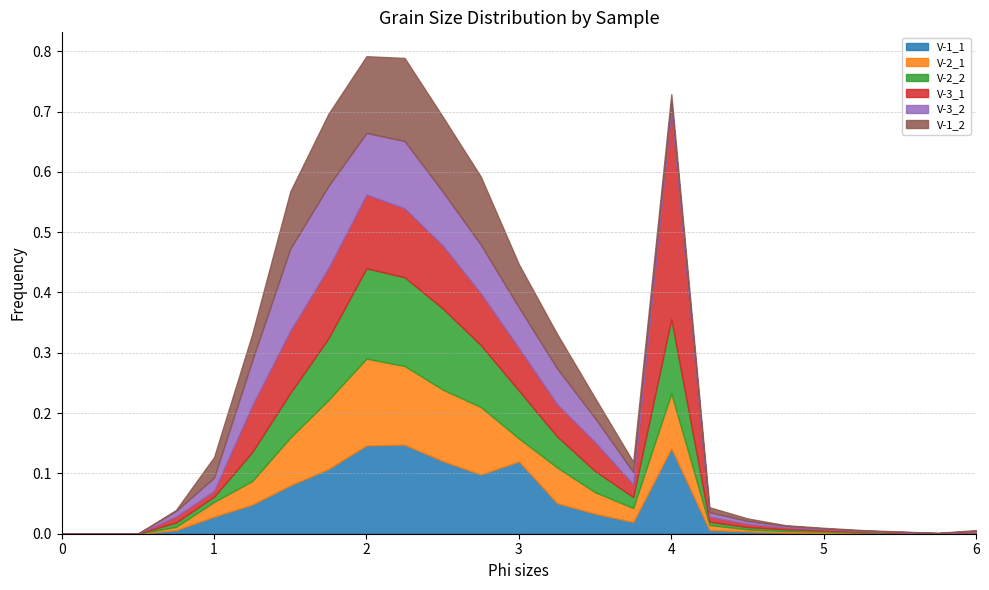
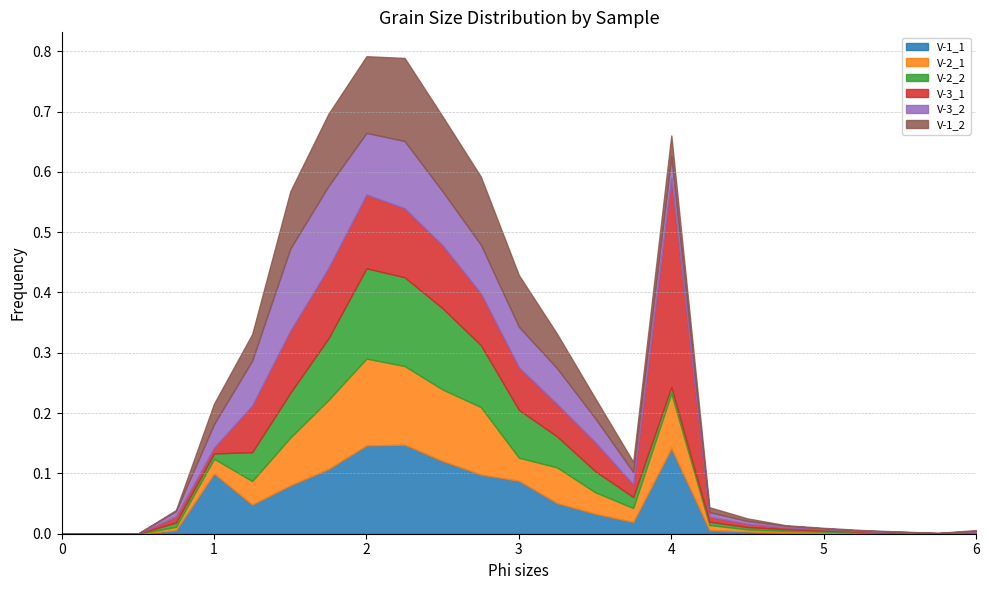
V-1_1, 1: 0.03 -> 0.10
V-3_2, 1: 0.02 -> 0.04
V-1_1, 3: 0.12 -> 0.09
V-1_2, 3: 0.07 -> 0.09
V-2_2, 4: 0.12 -> 0.01
V-3_2, 4: 0.01 -> 0.04
V-1_2, 4: 0.01 -> 0.03
